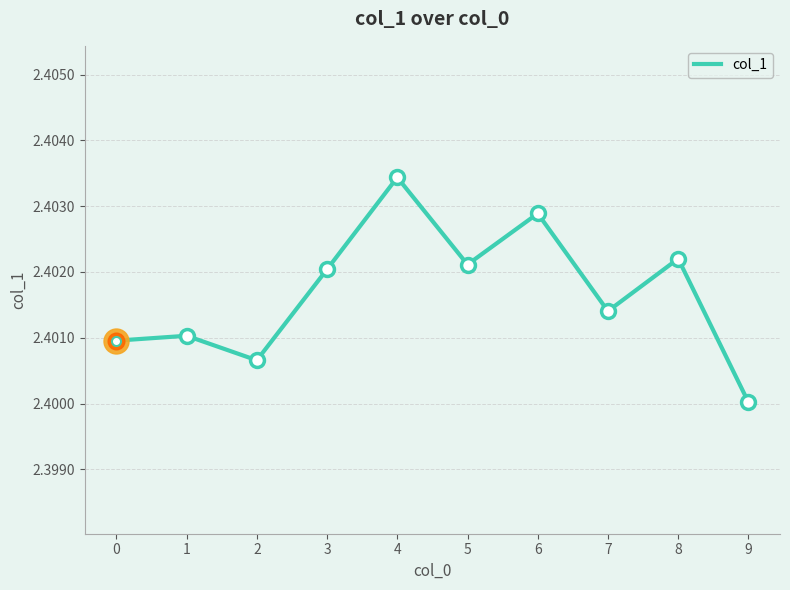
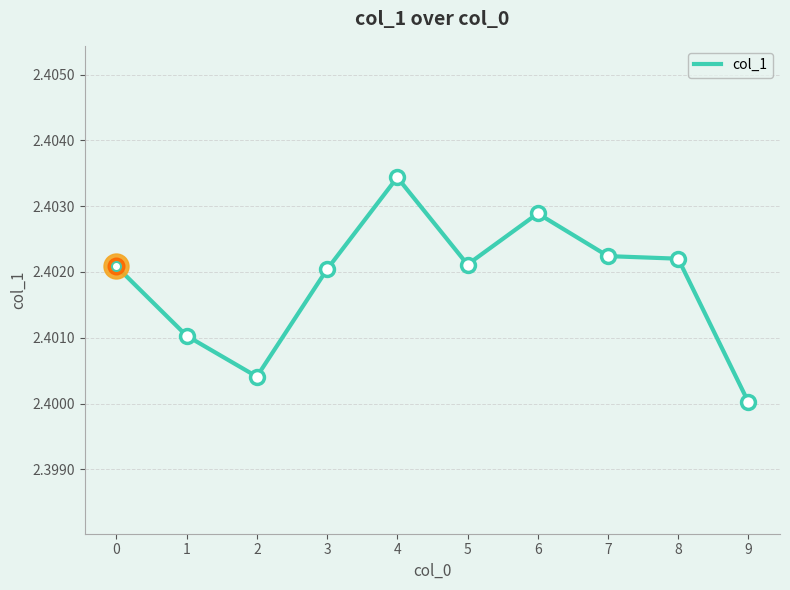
col_1, 0: 2.4010 -> 2.4021
col_1, 2: 2.4007 -> 2.4004
col_1, 7: 2.4014 -> 2.4022
